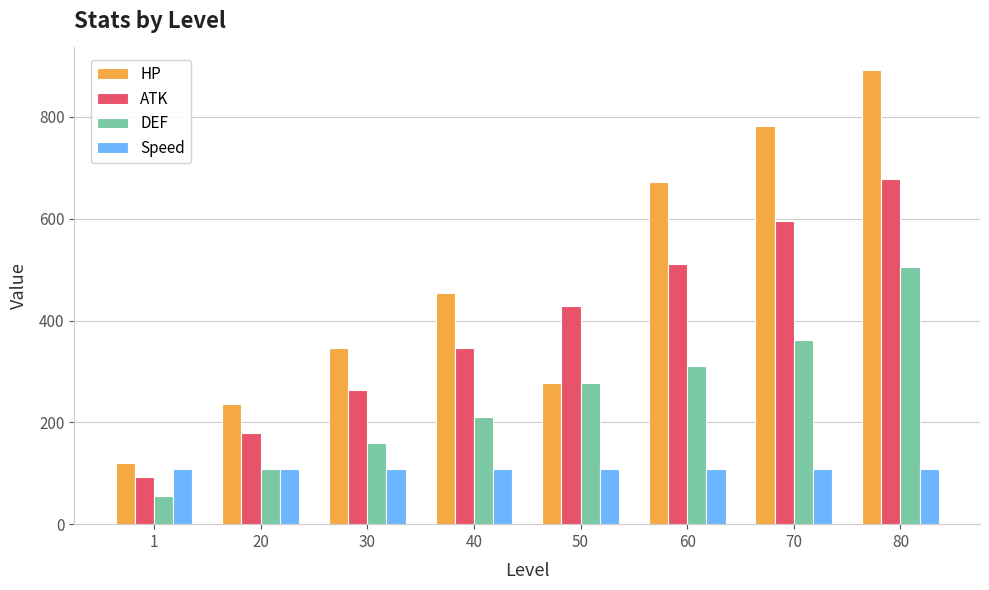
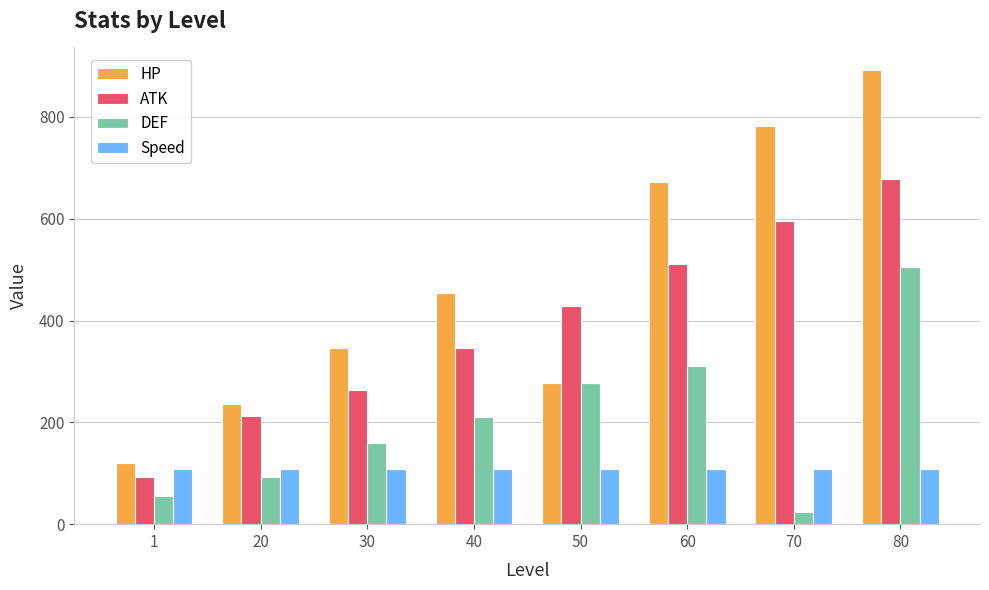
ATK, 20: 180 -> 210
DEF, 20: 110 -> 90
DEF, 70: 360 -> 20
